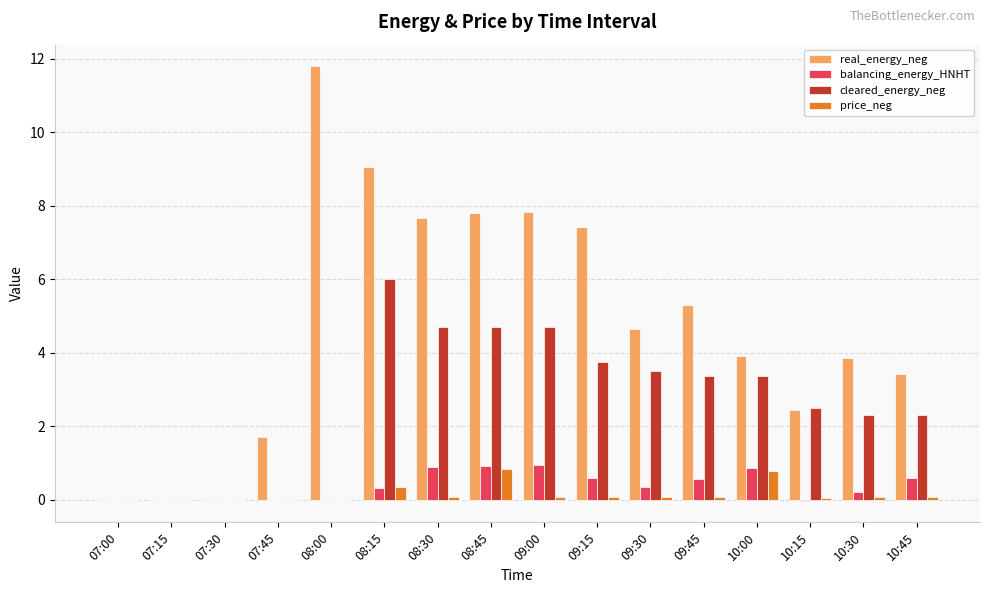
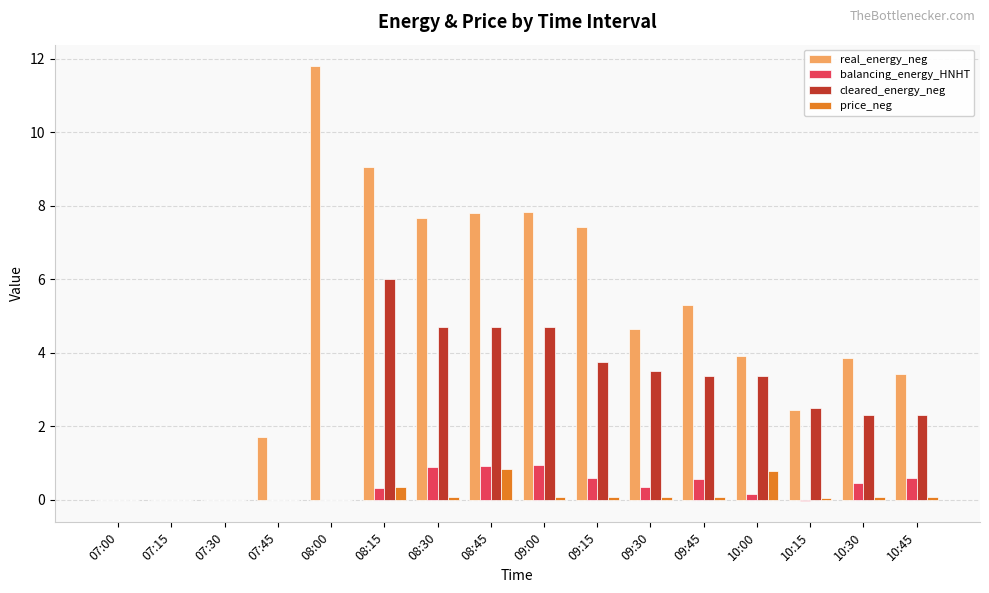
balancing_energy_HNHT, 10:00: 0.9 -> 0.2
balancing_energy_HNHT, 10:30: 0.2 -> 0.5
